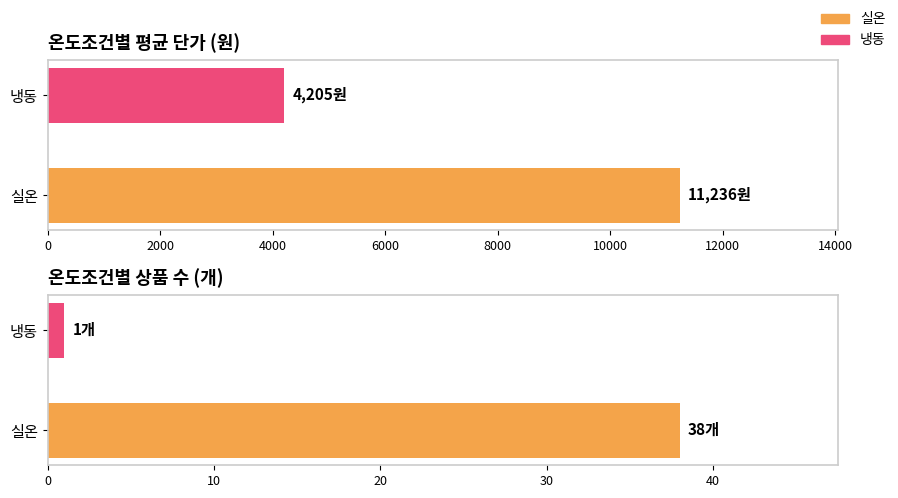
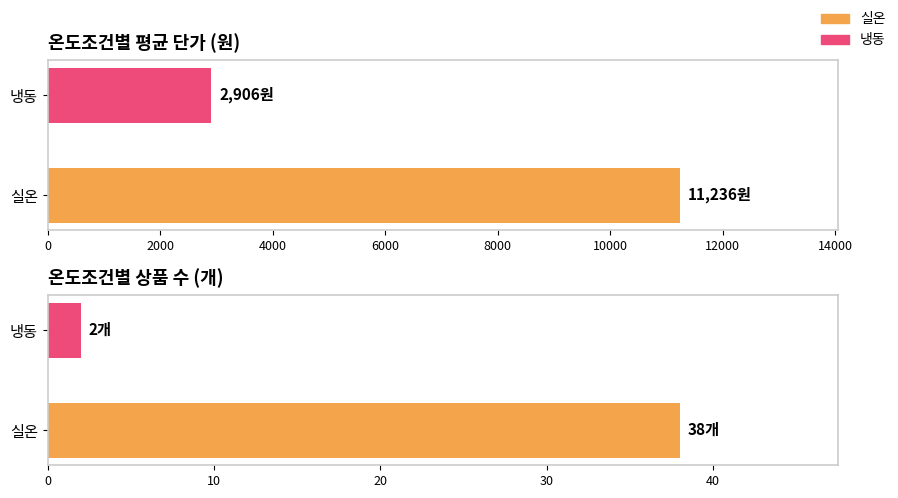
온도조건별 평균 단가 (원), 냉동: 4,205원 -> 2,906원
온도조건별 상품 수 (개), 냉동: 1개 -> 2개
